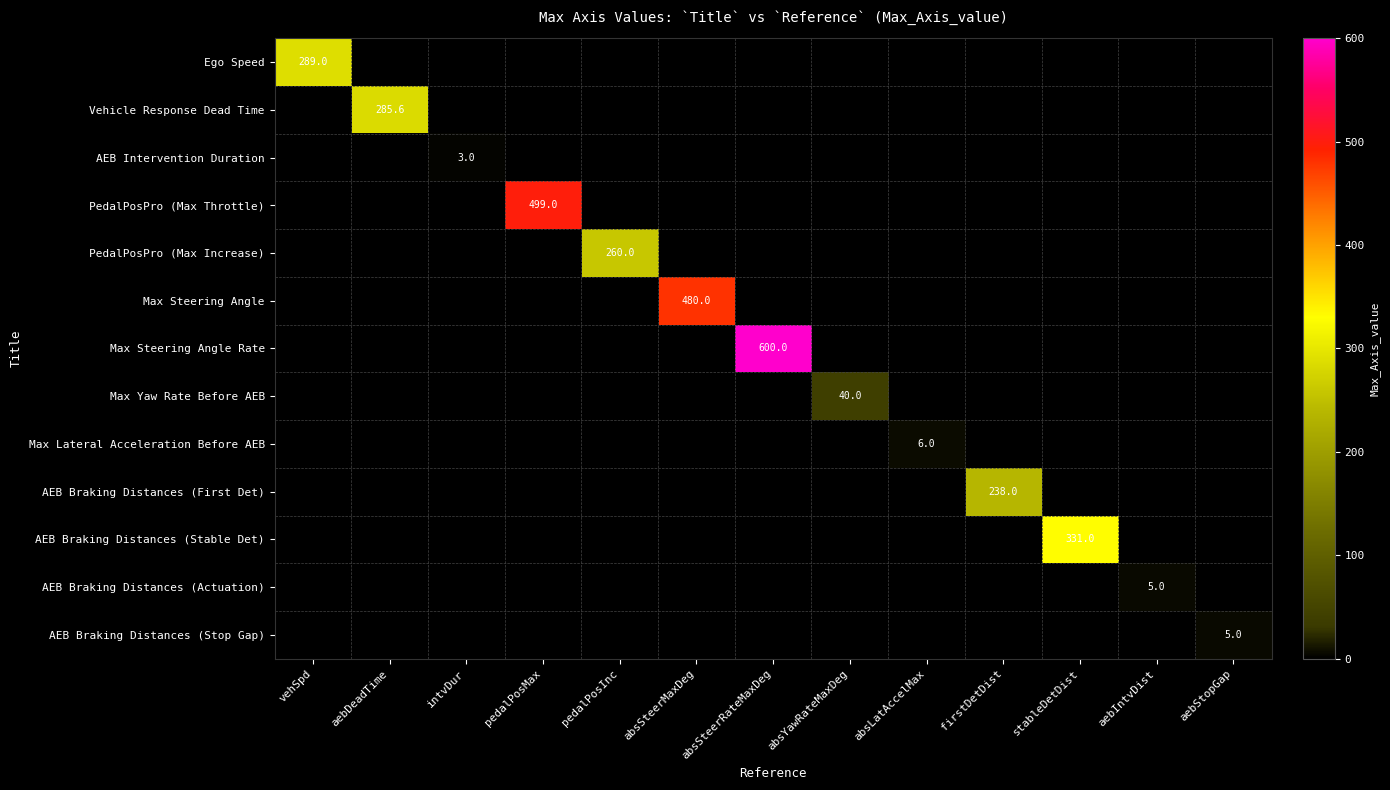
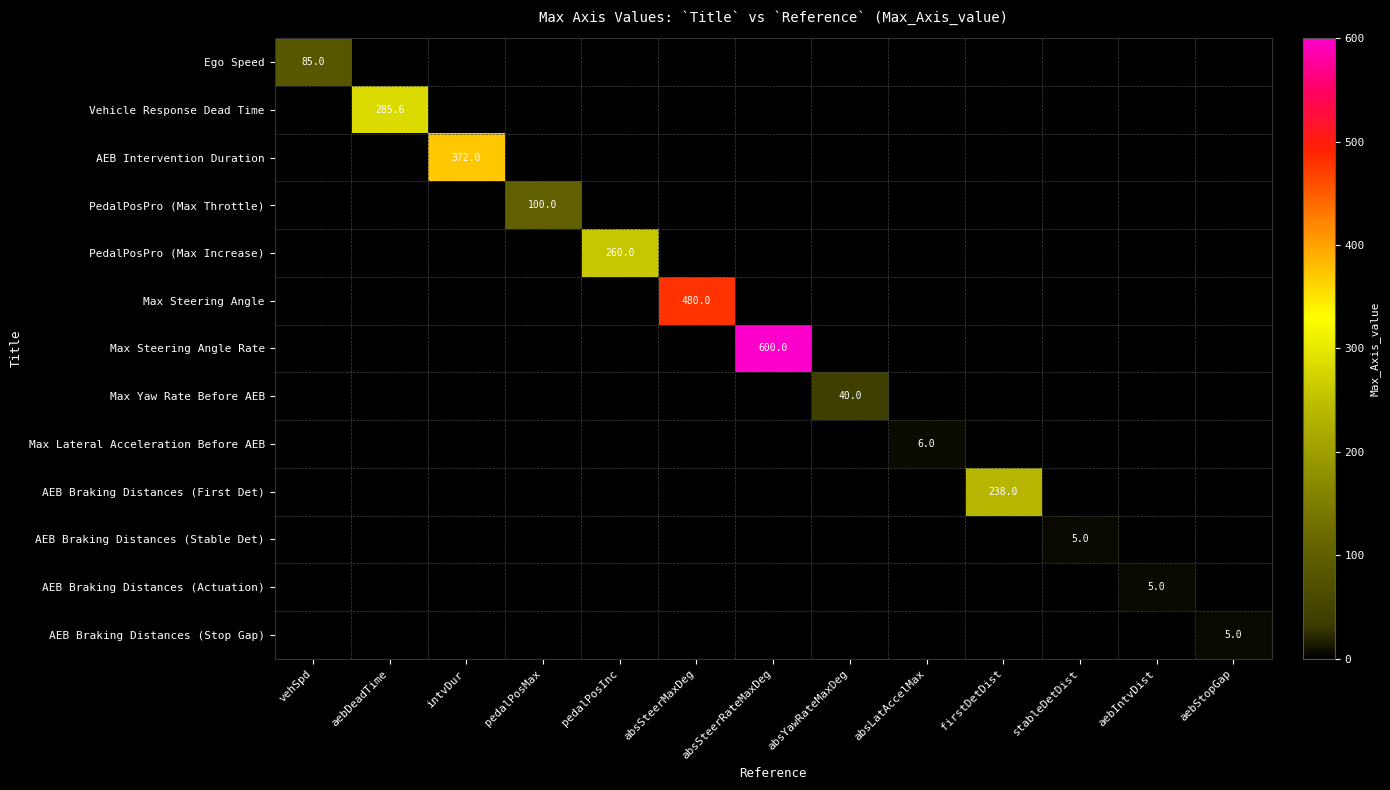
Ego Speed, vehSpd: 289.0 -> 85.0
AEB Intervention Duration, intvDur: 3.0 -> 372.0
PedalPosPro (Max Throttle), pedalPosMax: 499.0 -> 100.0
AEB Braking Distances (Stable Det), stableDetDist: 331.0 -> 5.0
